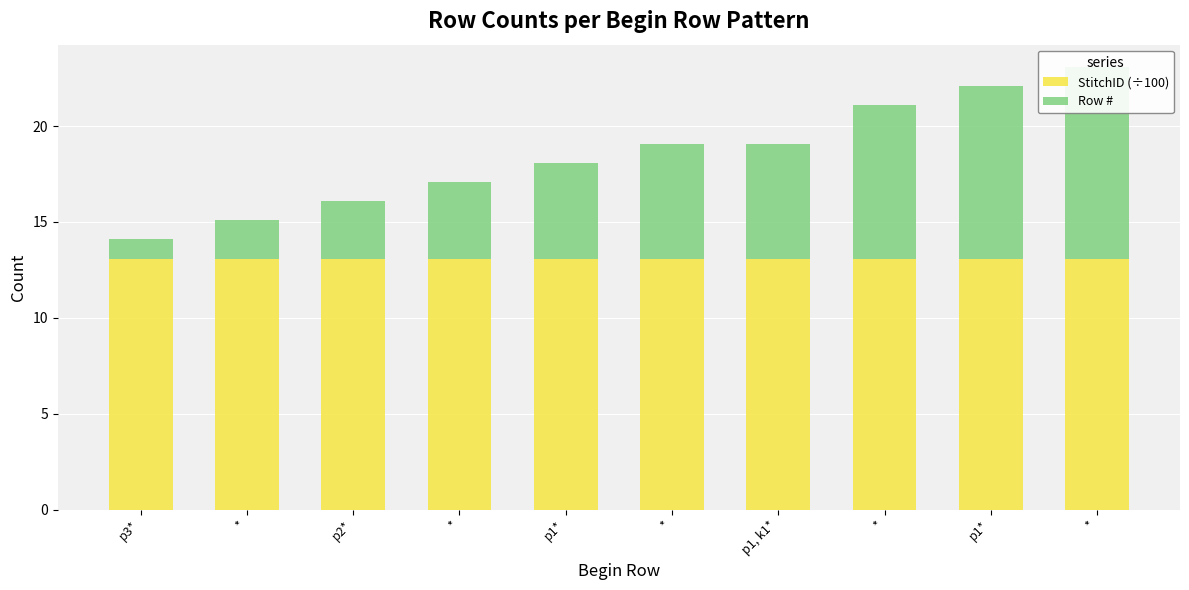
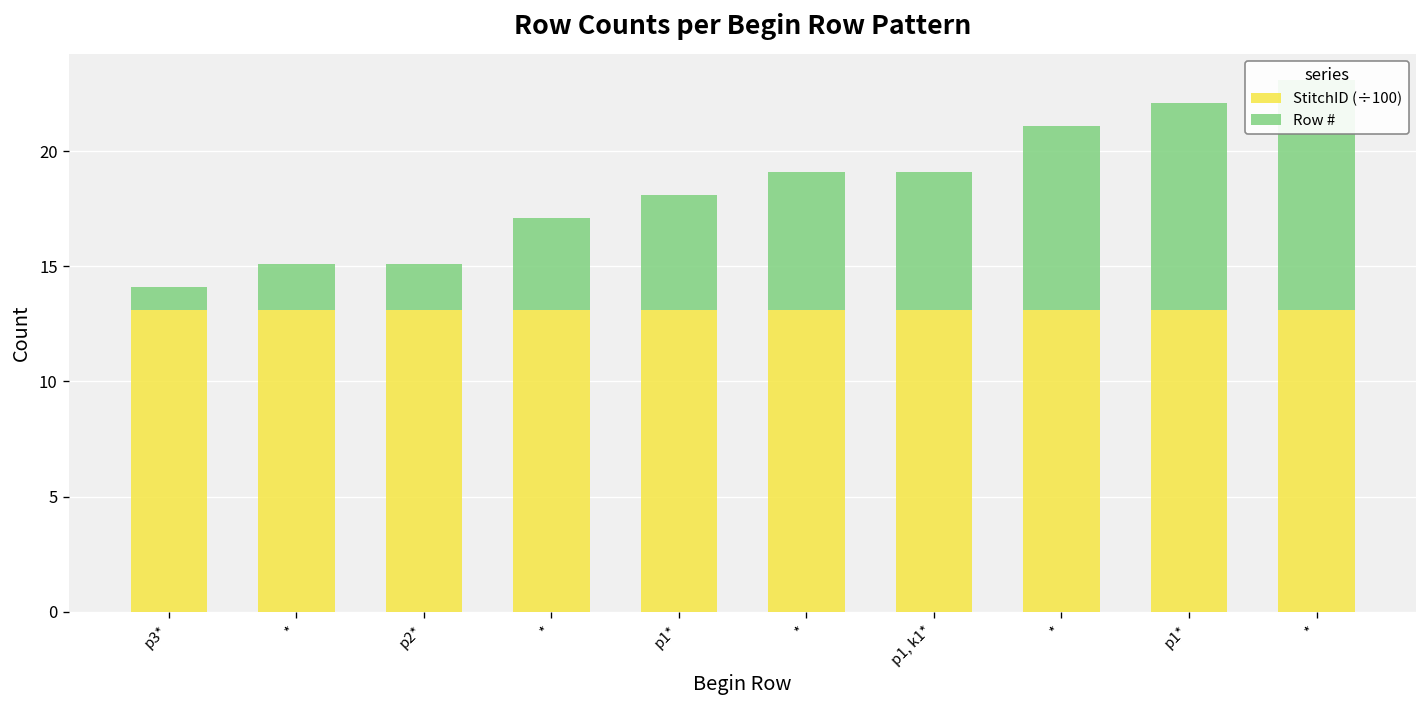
Row #, p2*: 3 -> 2
